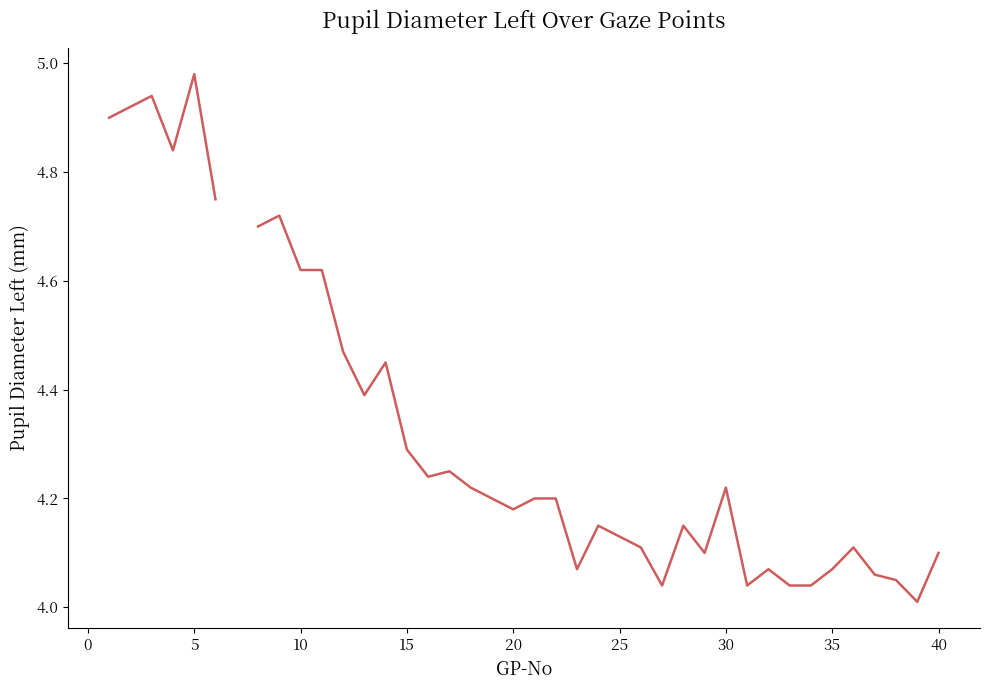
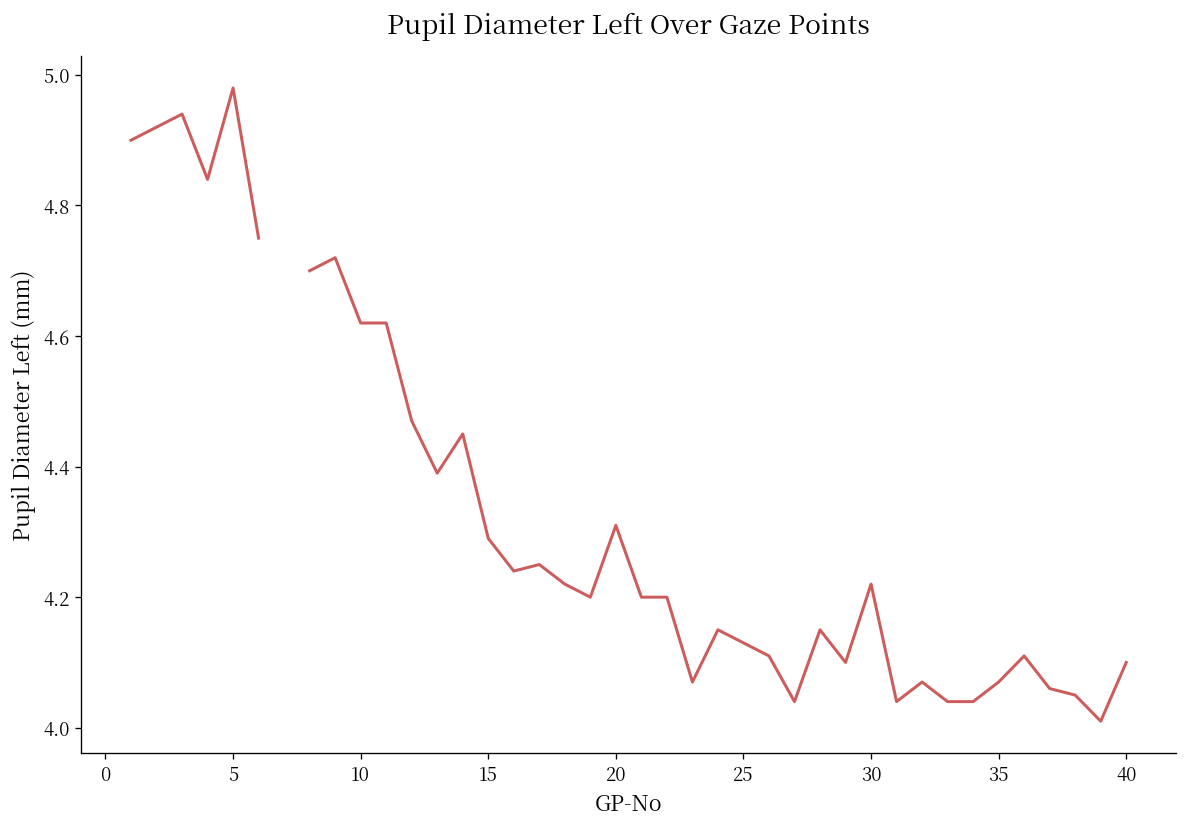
20: 4.18 -> 4.31
